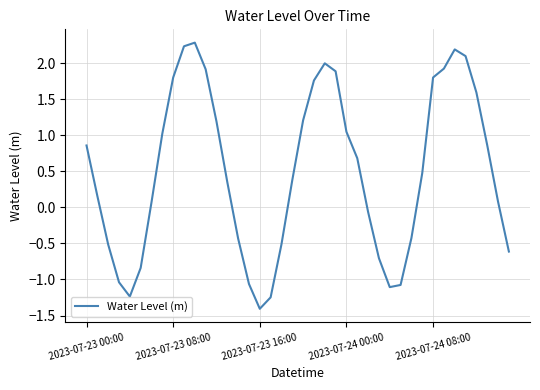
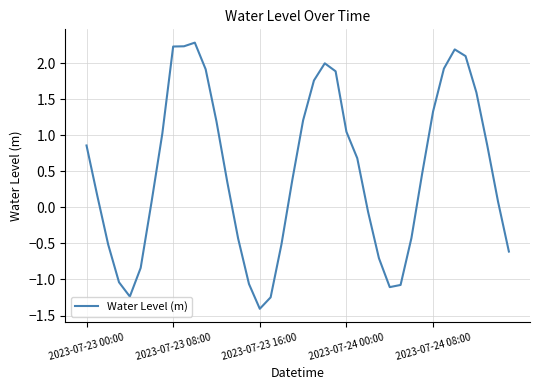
2023-07-23 08:00: 1.8 -> 2.2
2023-07-24 08:00: 1.8 -> 1.3
